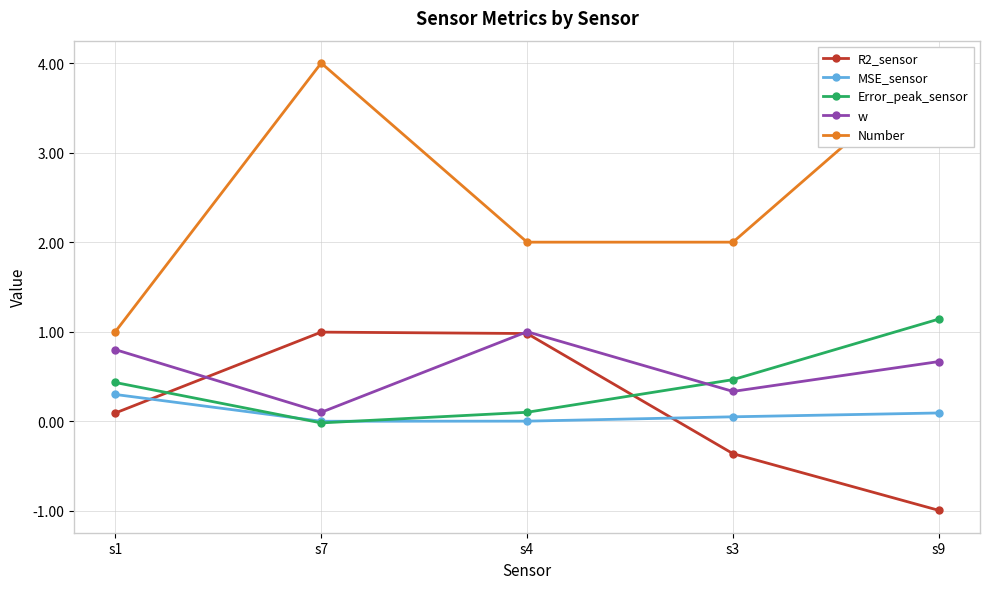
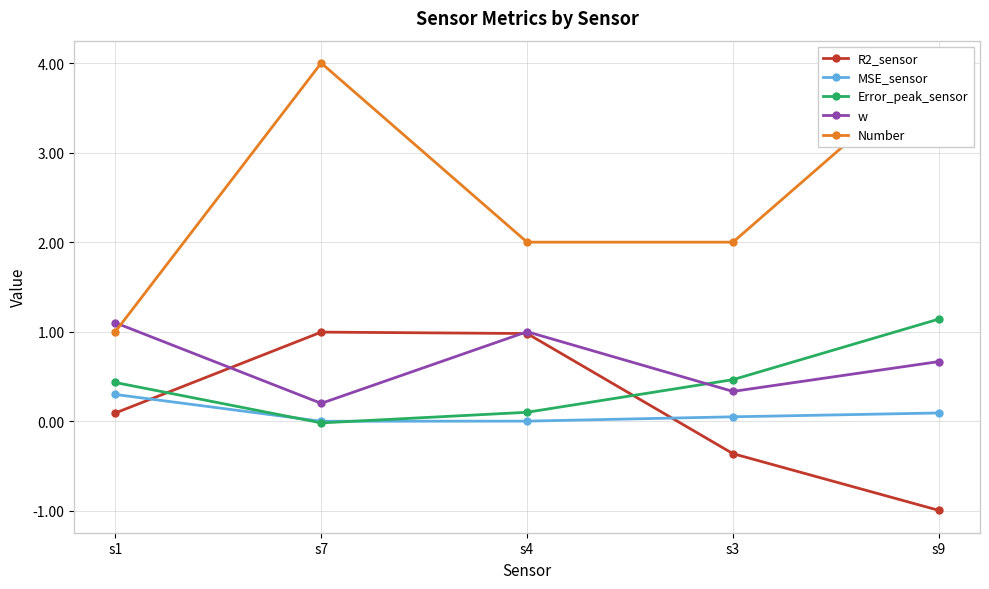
w, s1: 0.8 -> 1.1
w, s7: 0.1 -> 0.2
